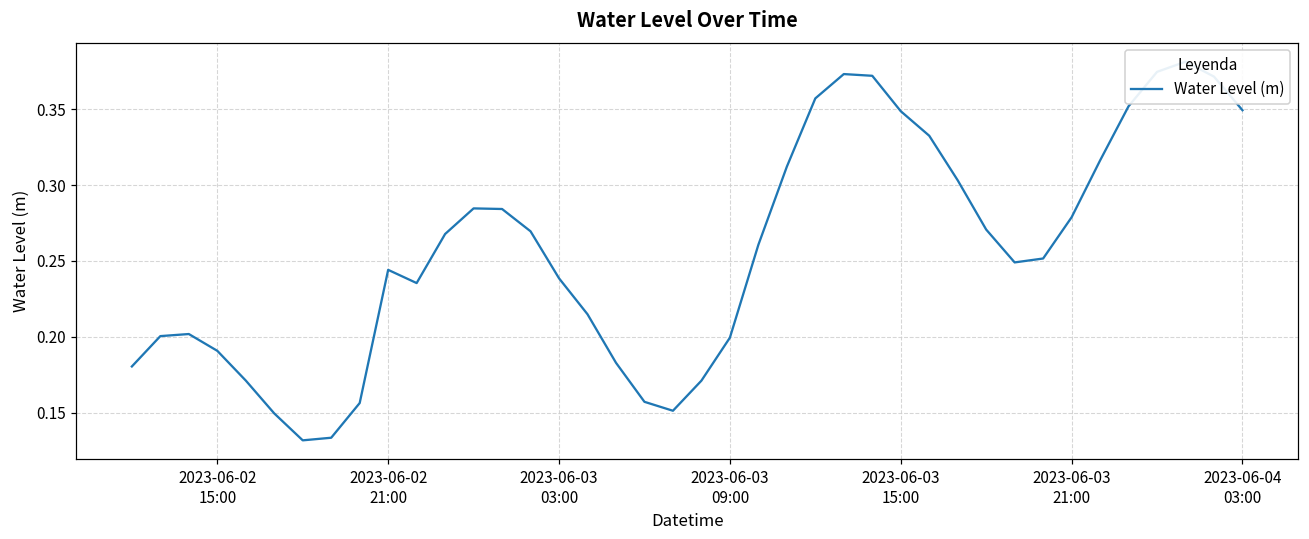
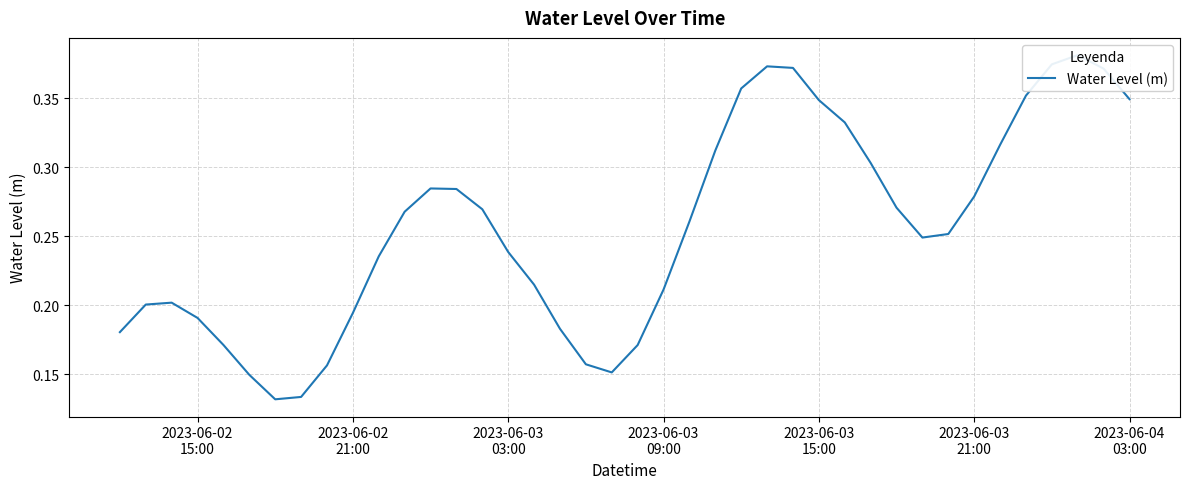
2023-06-02 21:00: 0.244 -> 0.194
2023-06-03 09:00: 0.199 -> 0.211
